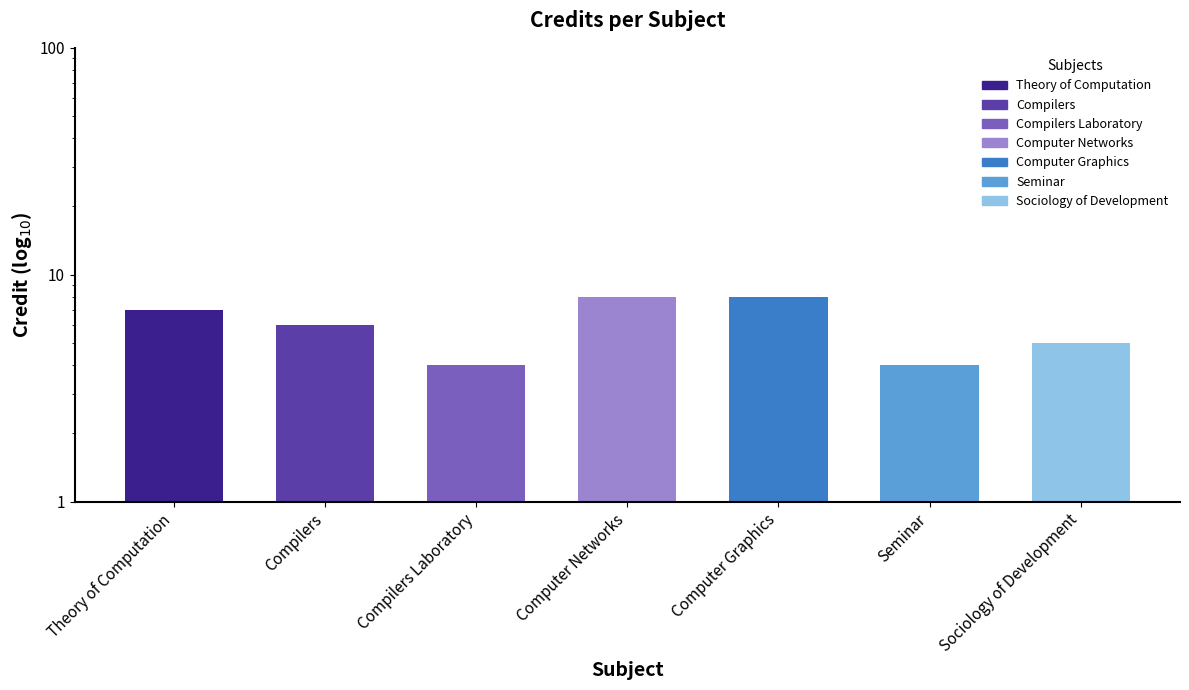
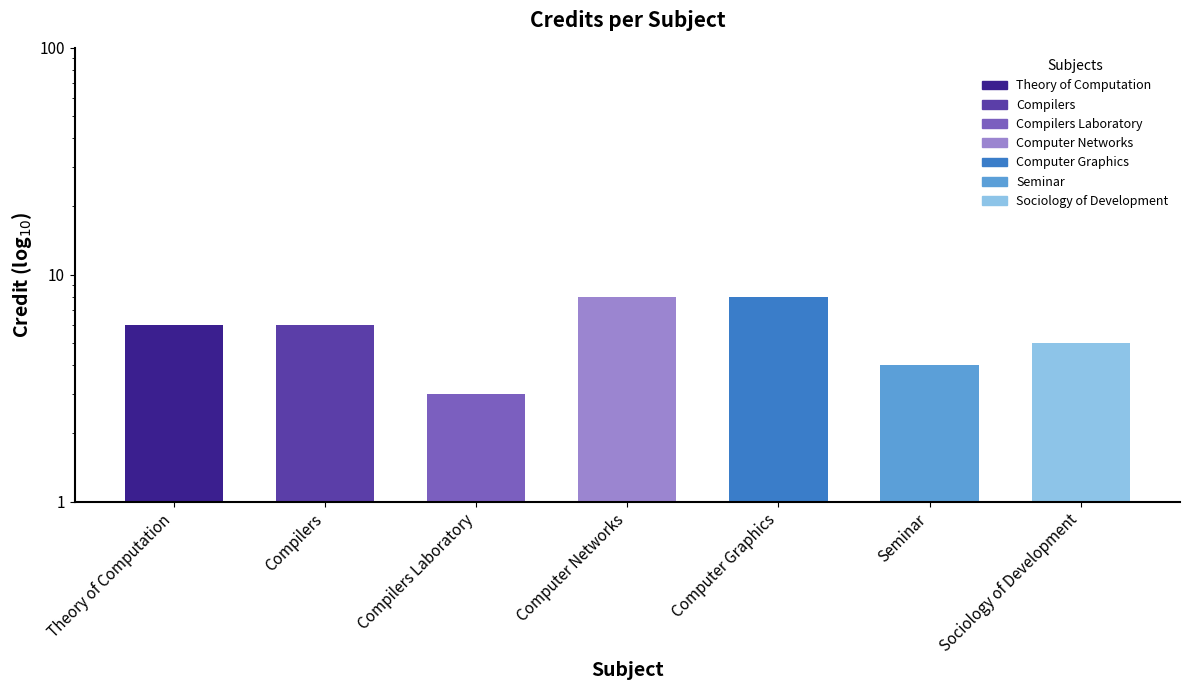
Theory of Computation: 7 -> 6
Compilers Laboratory: 4 -> 3
